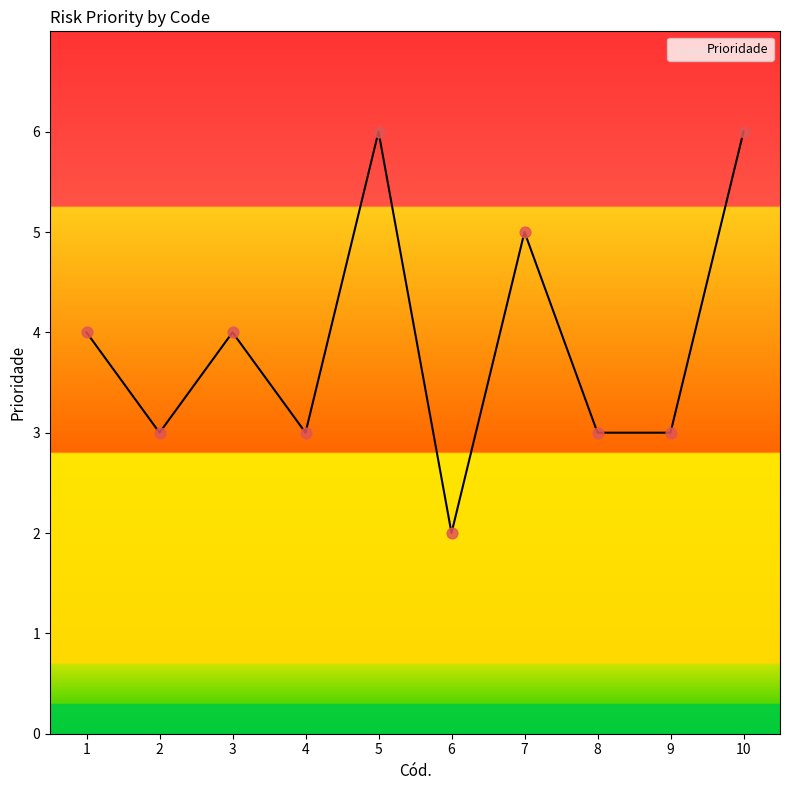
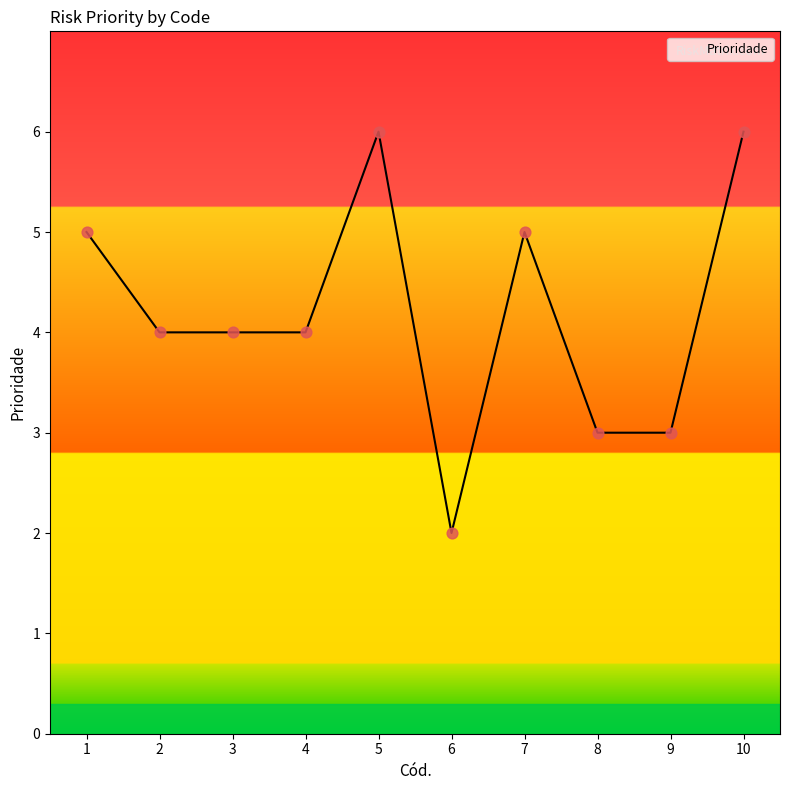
1: 4 -> 5
2: 3 -> 4
4: 3 -> 4
